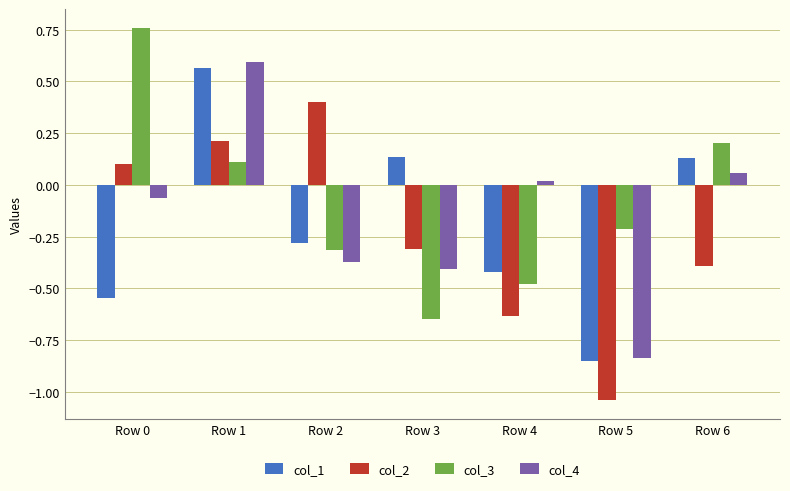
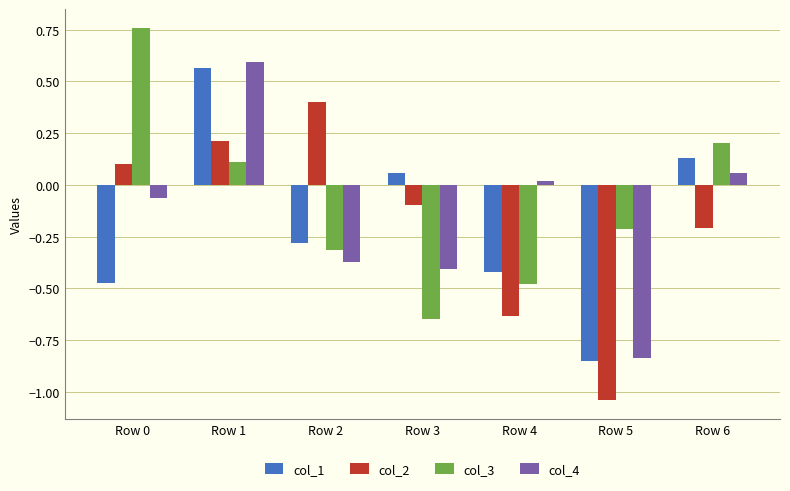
col_1, Row 0: -0.55 -> -0.47
col_1, Row 3: 0.14 -> 0.06
col_2, Row 3: -0.31 -> -0.10
col_2, Row 6: -0.39 -> -0.21
